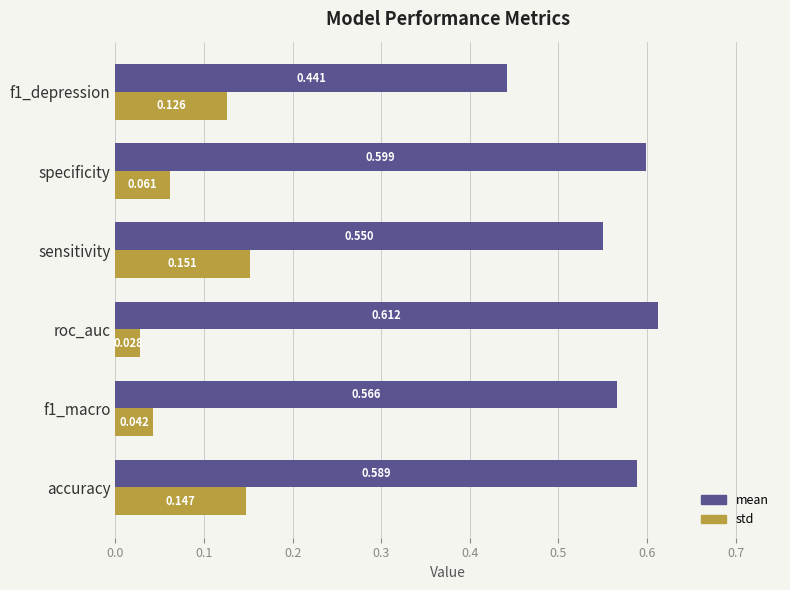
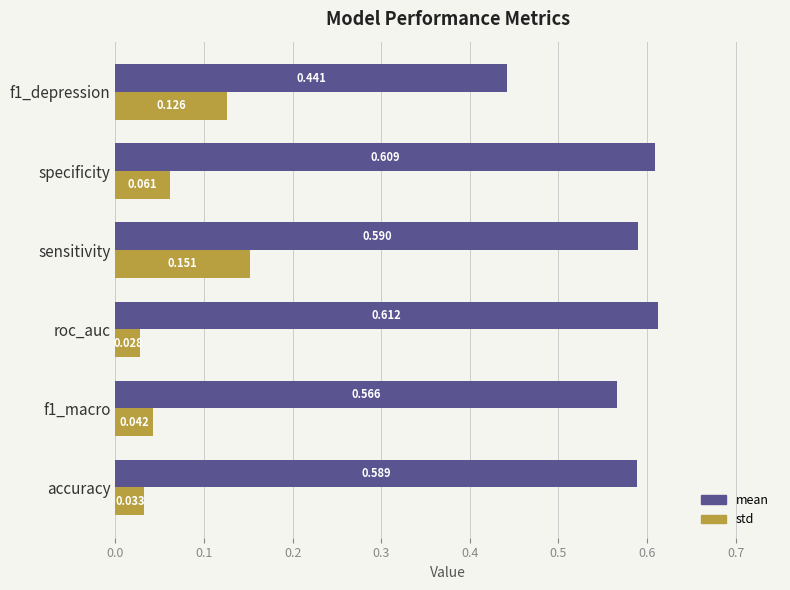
mean, specificity: 0.599 -> 0.609
mean, sensitivity: 0.550 -> 0.590
std, accuracy: 0.147 -> 0.033
